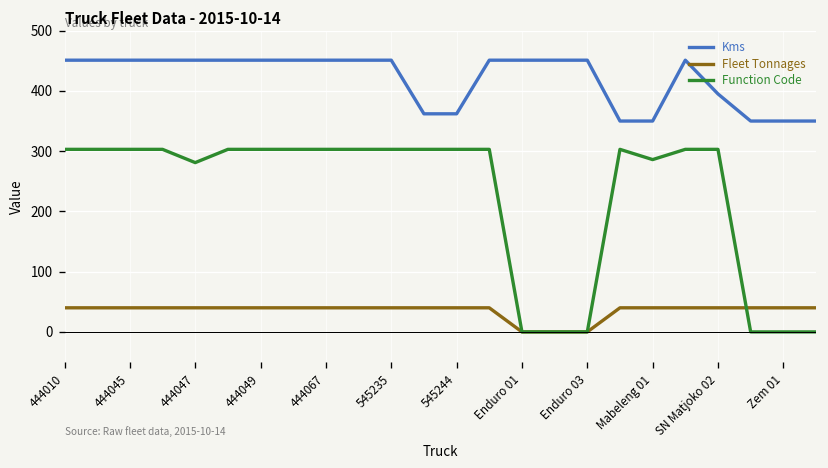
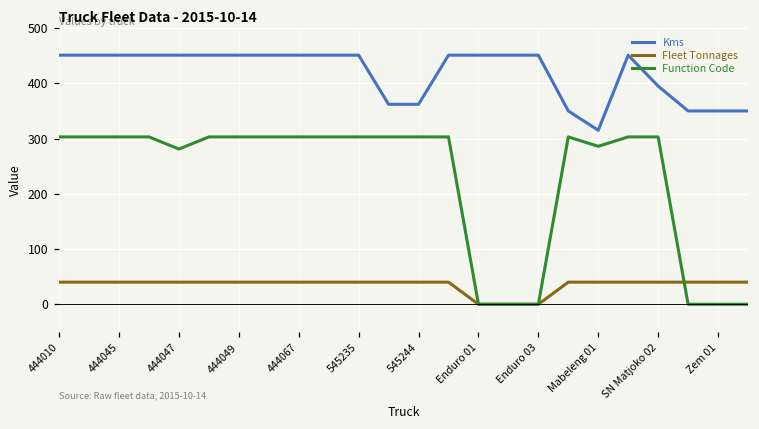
Kms, Mabeleng 01: 350 -> 320
